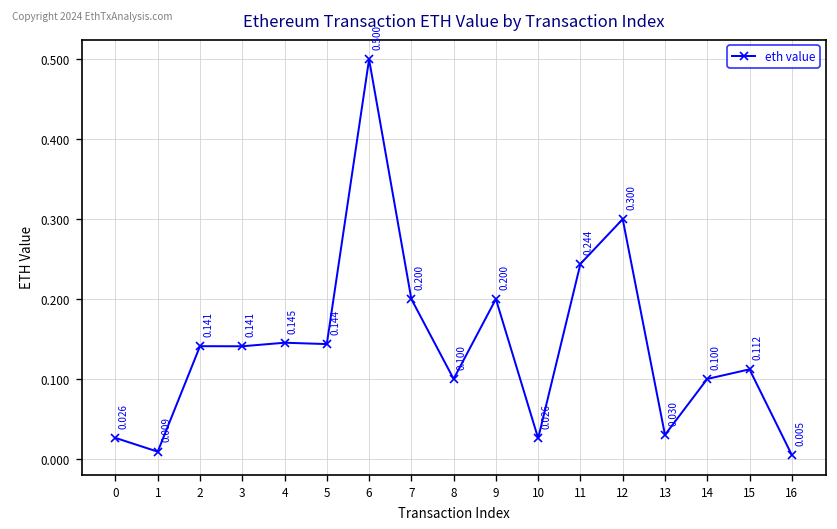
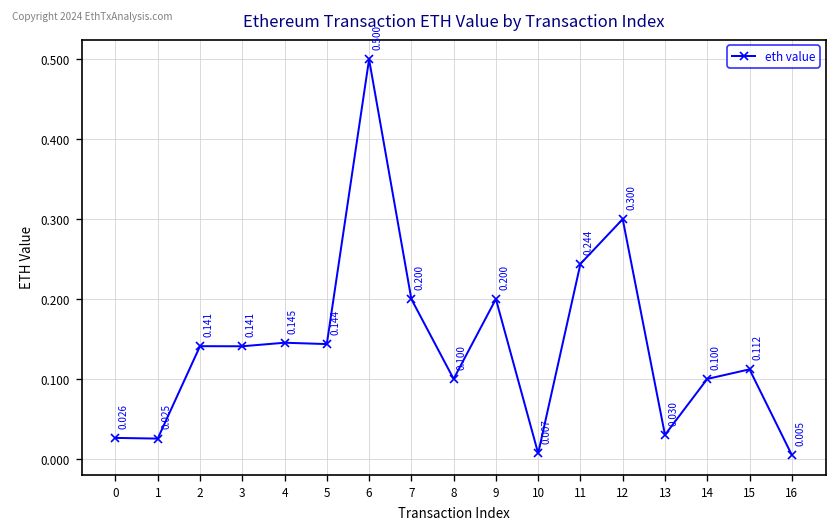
1: 0.009 -> 0.025
10: 0.026 -> 0.007
